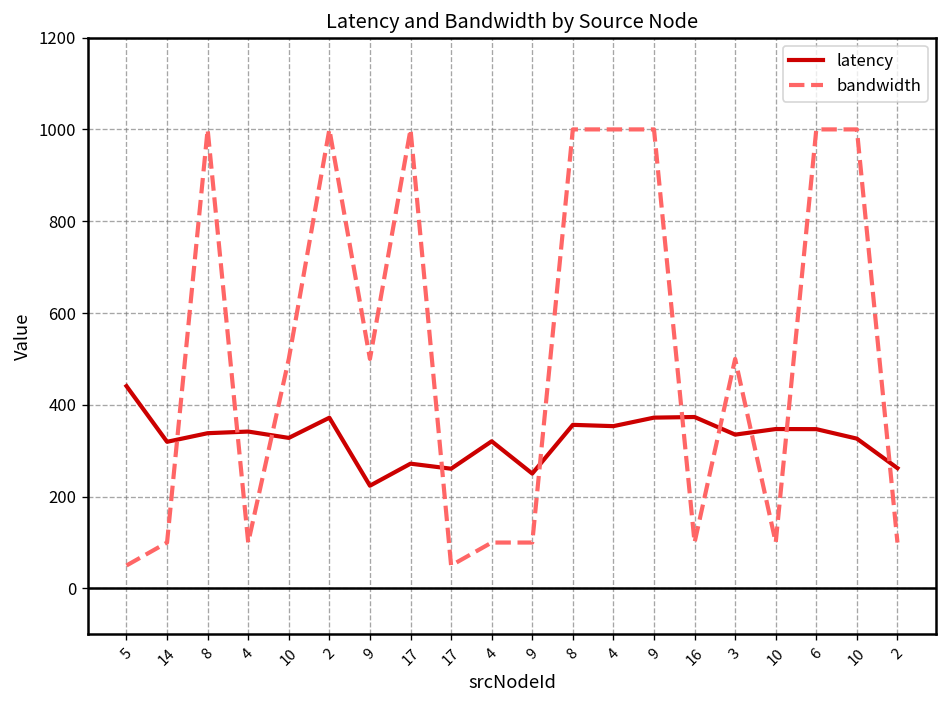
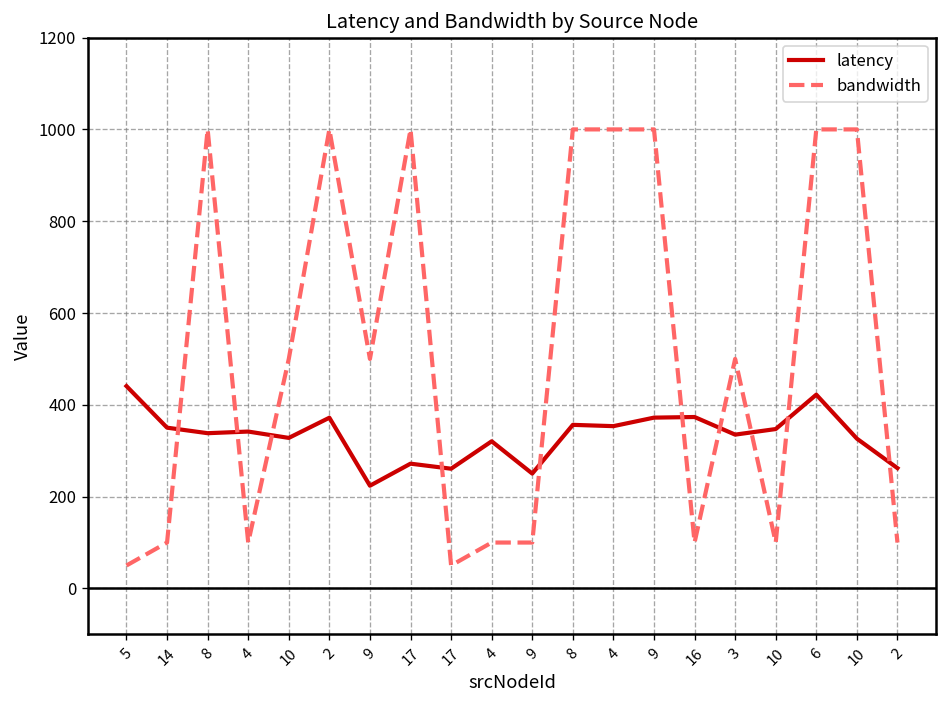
latency, 14: 320 -> 350
latency, 6: 350 -> 420
